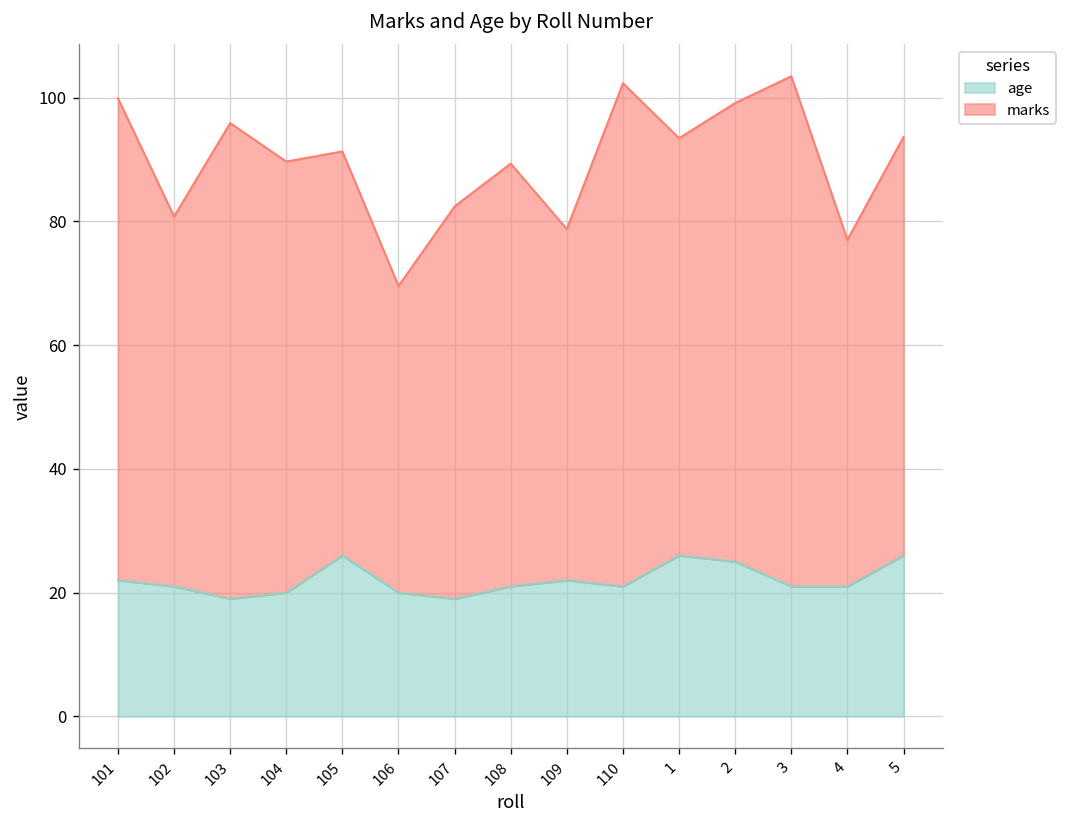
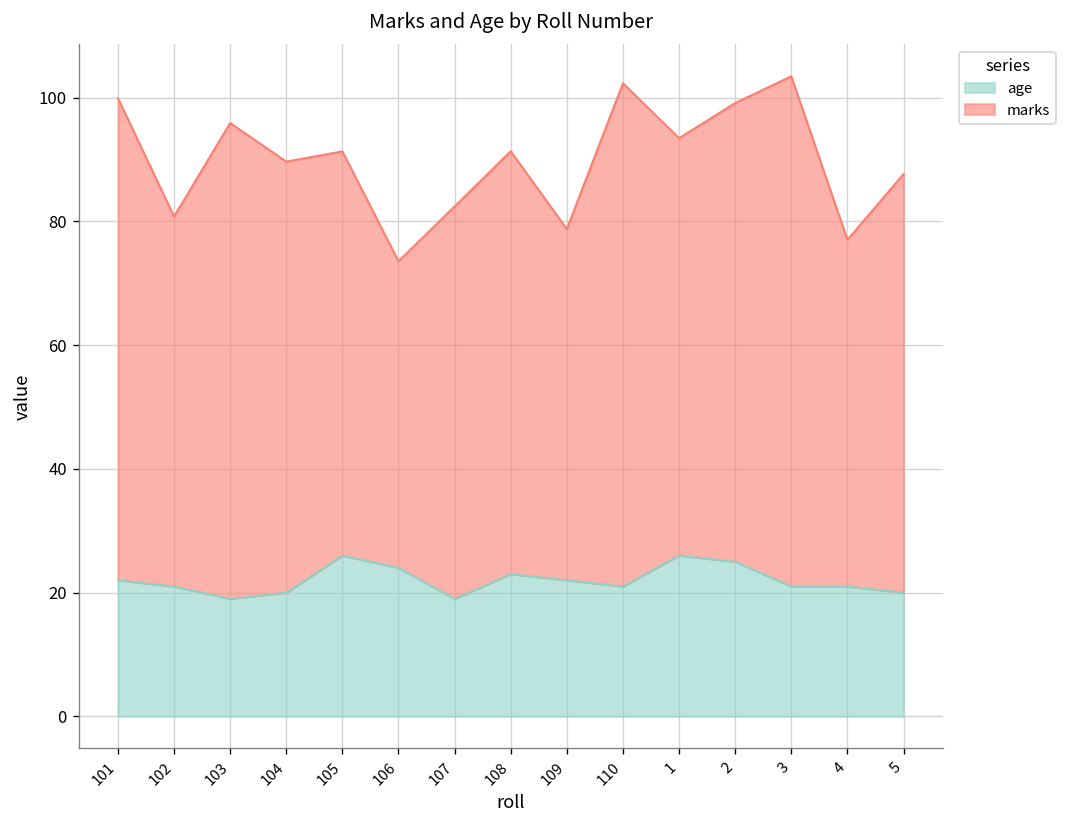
age, 106: 20 -> 24
age, 108: 21 -> 23
age, 5: 26 -> 20
